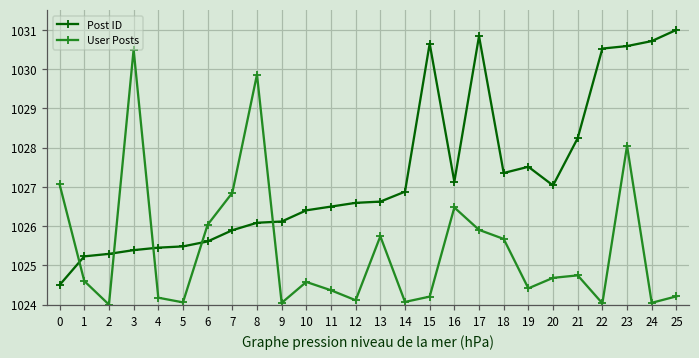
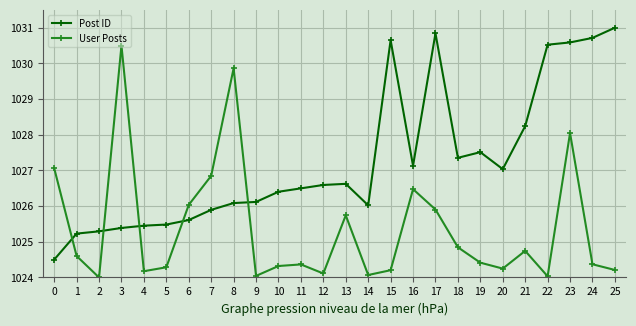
User Posts, 5: 1024.1 -> 1024.3
User Posts, 10: 1024.6 -> 1024.3
Post ID, 14: 1026.9 -> 1026.0
User Posts, 18: 1025.7 -> 1024.8
User Posts, 20: 1024.7 -> 1024.2
User Posts, 24: 1024.0 -> 1024.4
